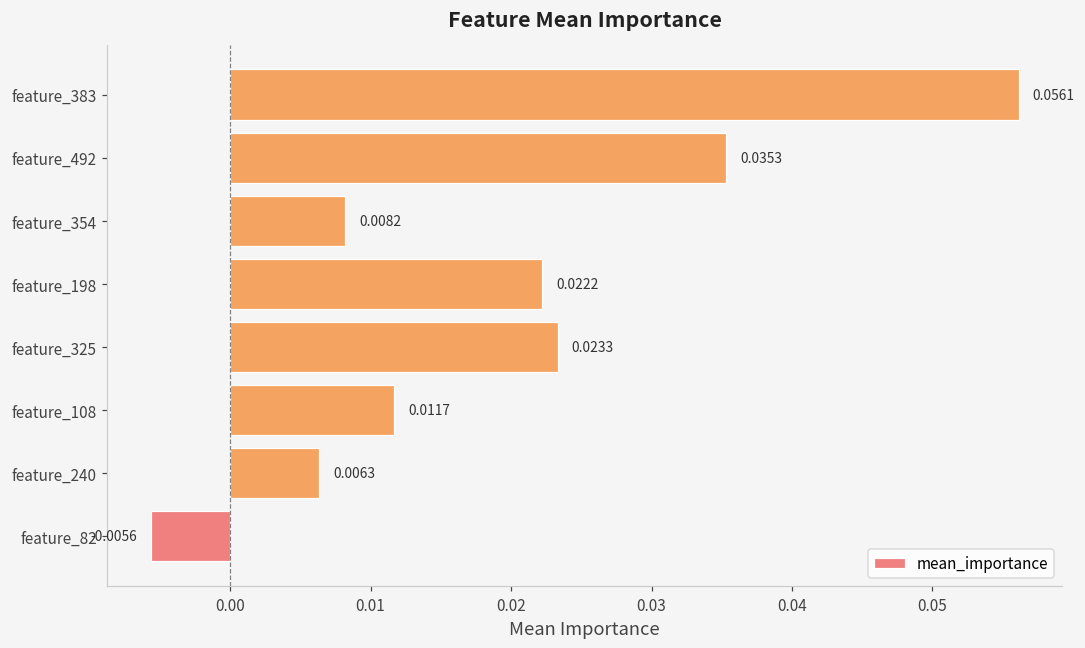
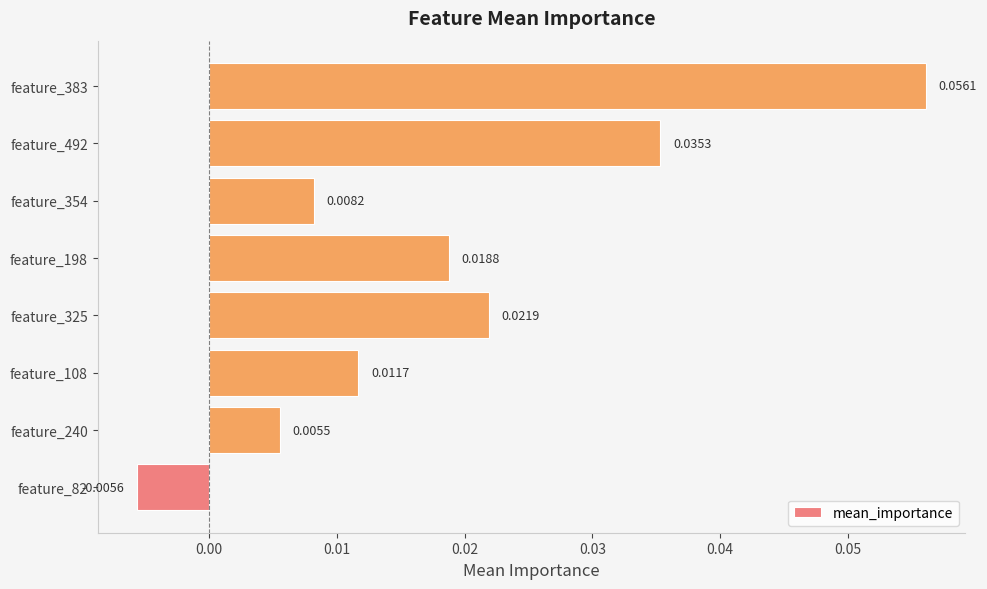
feature_198: 0.0222 -> 0.0188
feature_325: 0.0233 -> 0.0219
feature_240: 0.0063 -> 0.0055
